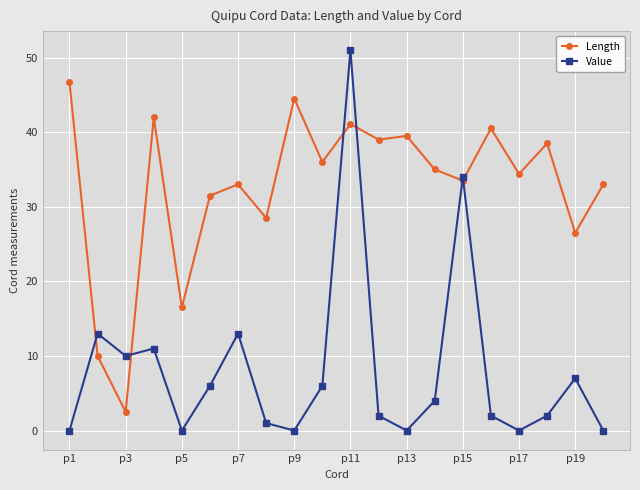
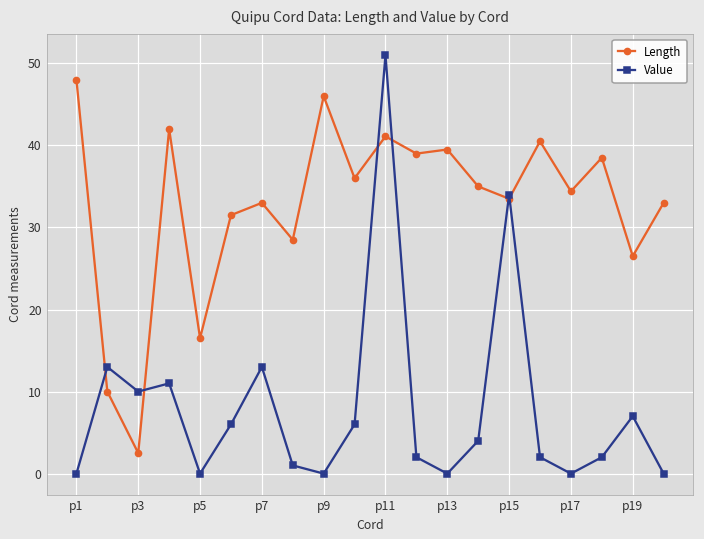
Length, p1: 47 -> 48
Length, p9: 45 -> 46
